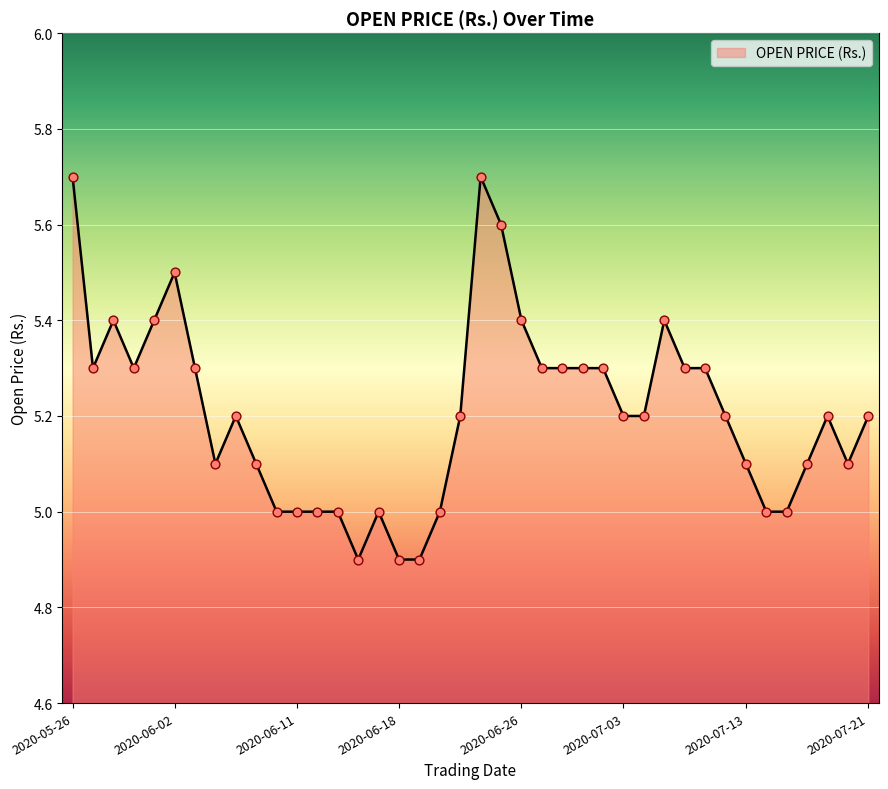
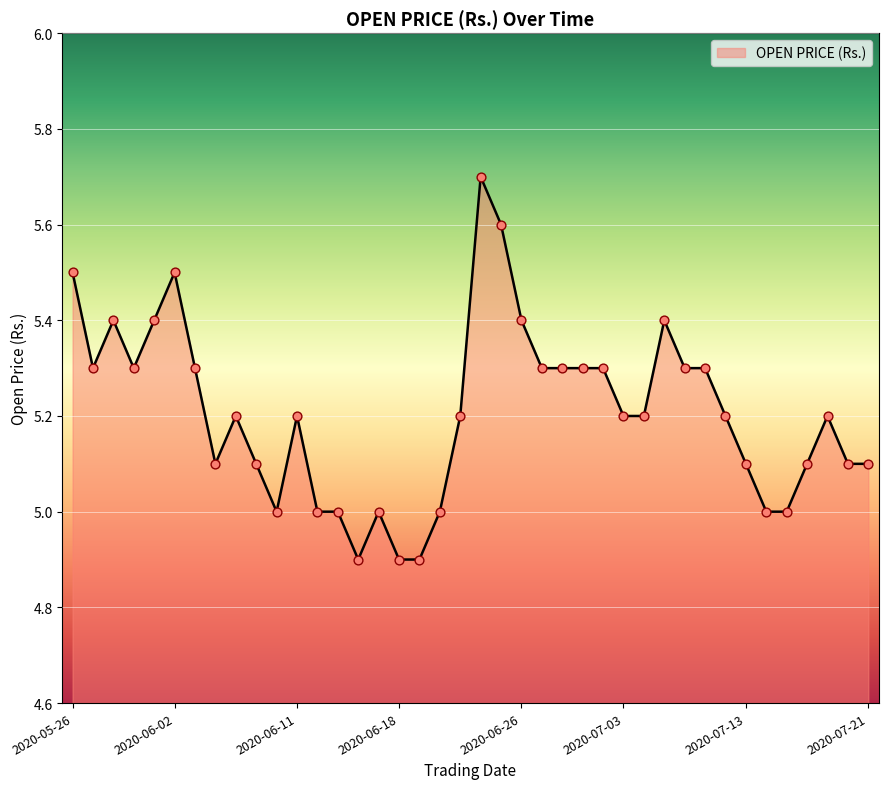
2020-05-26: 5.7 -> 5.5
2020-06-11: 5.0 -> 5.2
2020-07-21: 5.2 -> 5.1
